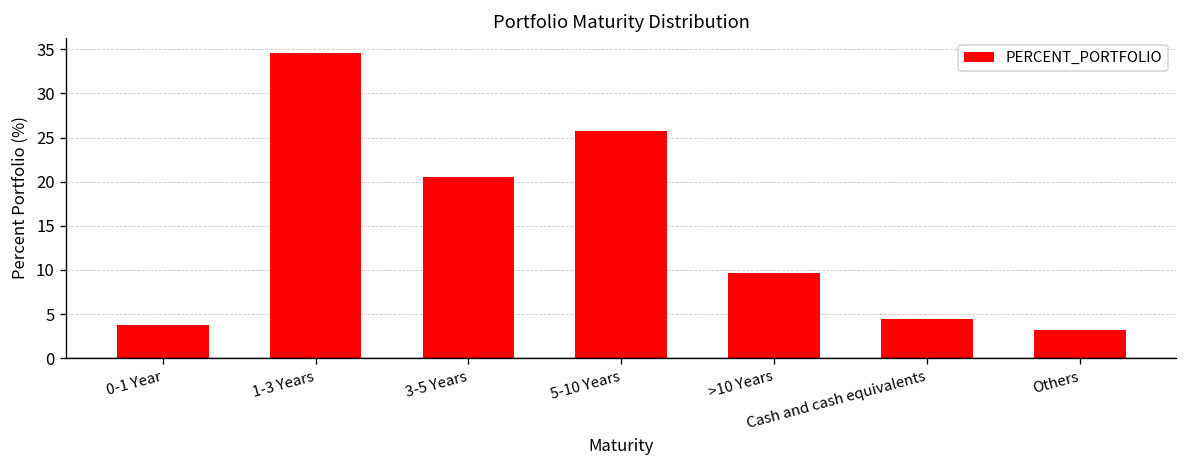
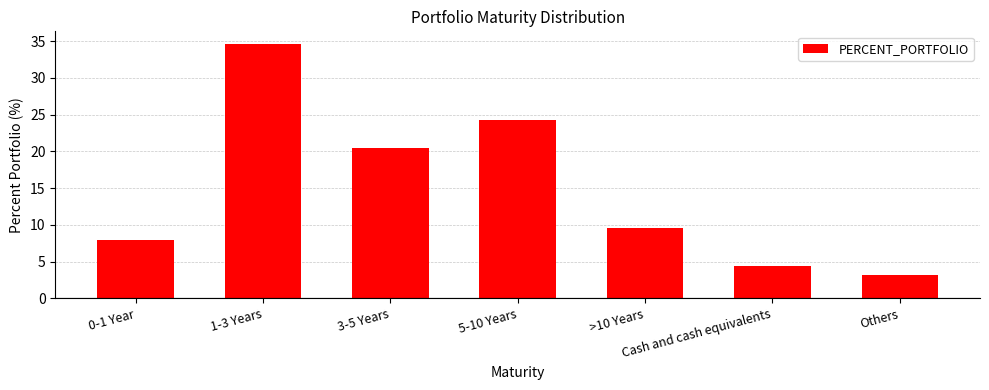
0-1 Year: 4 -> 8
5-10 Years: 26 -> 24
